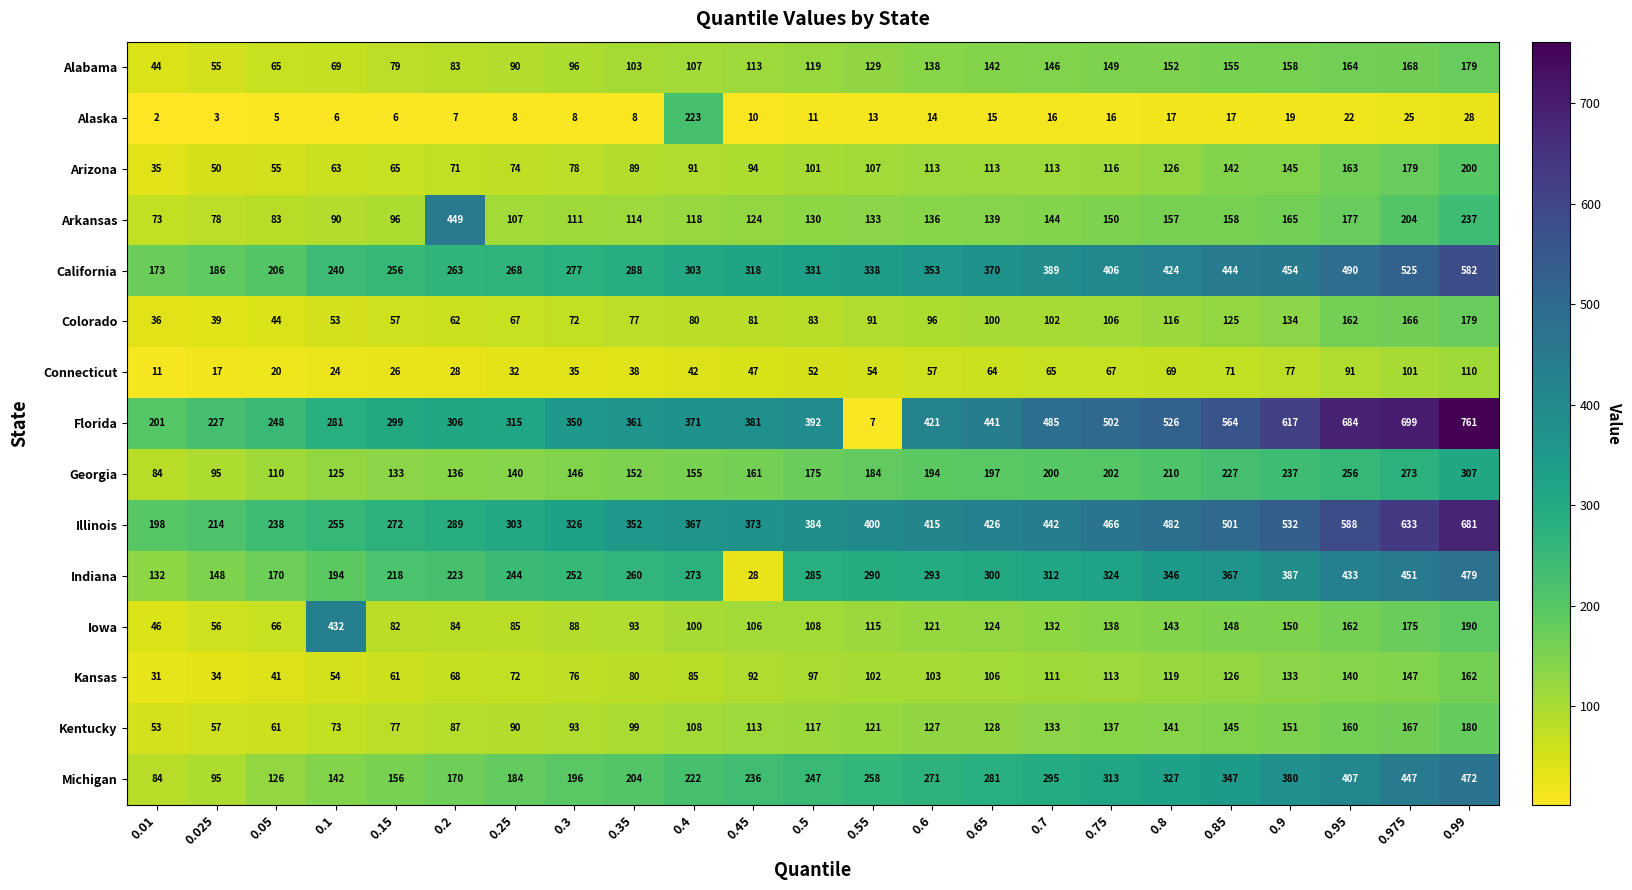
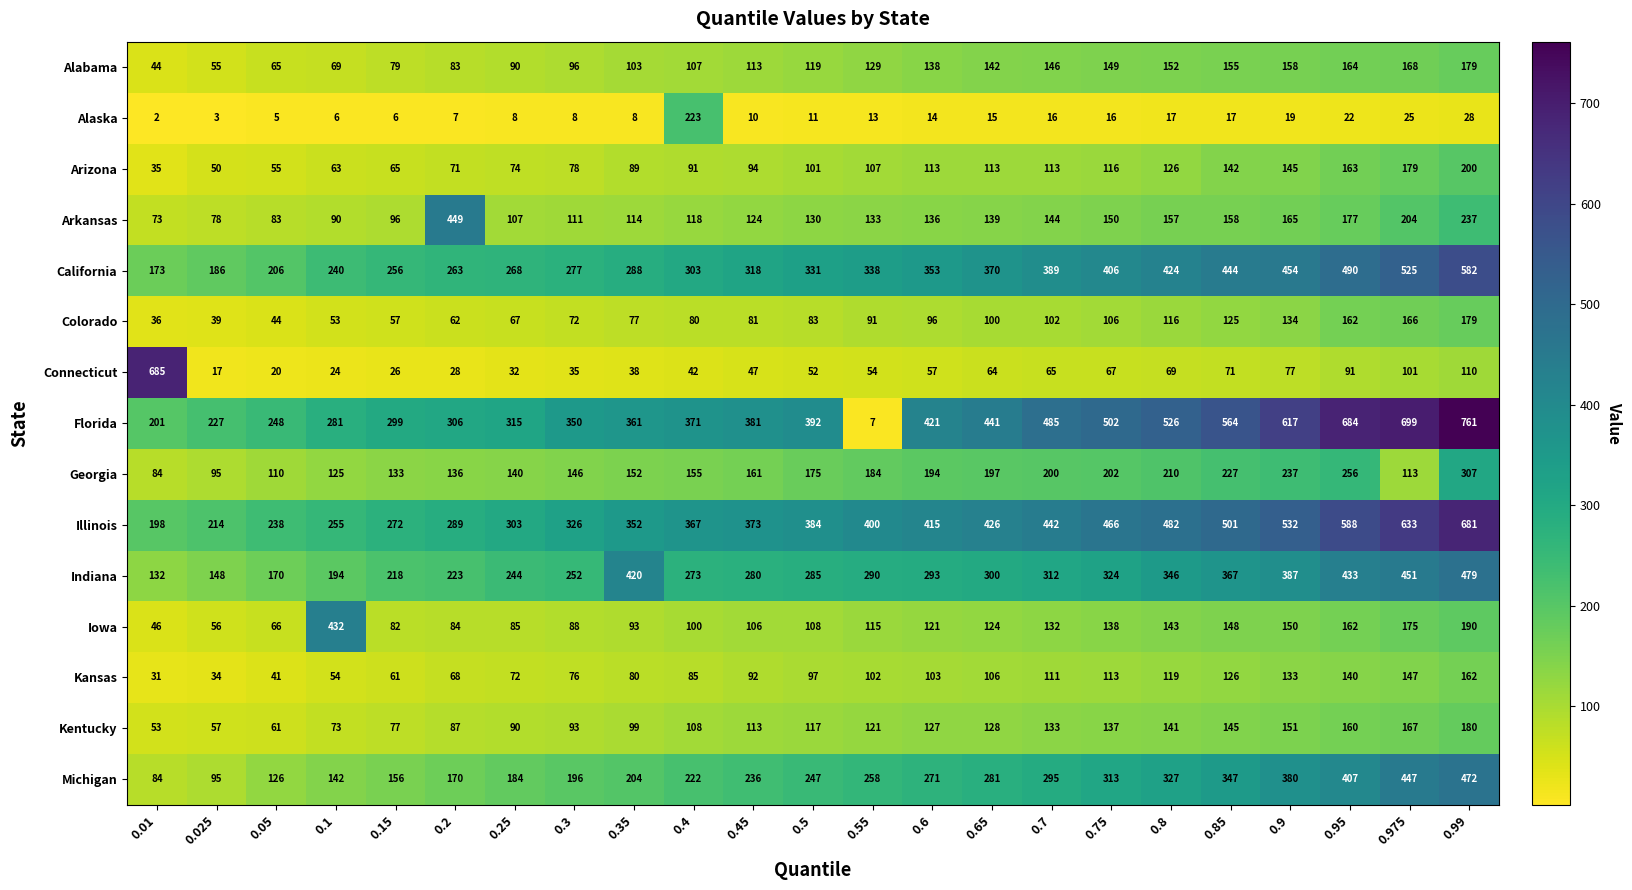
Connecticut, 0.01: 11 -> 685
Georgia, 0.975: 273 -> 113
Indiana, 0.35: 260 -> 420
Indiana, 0.45: 28 -> 280
